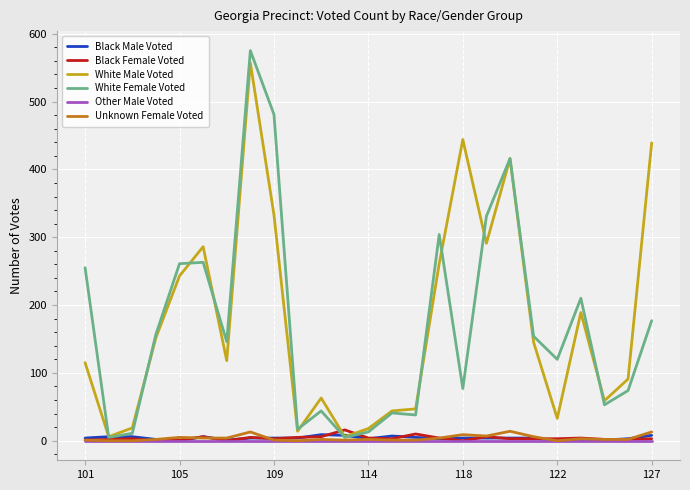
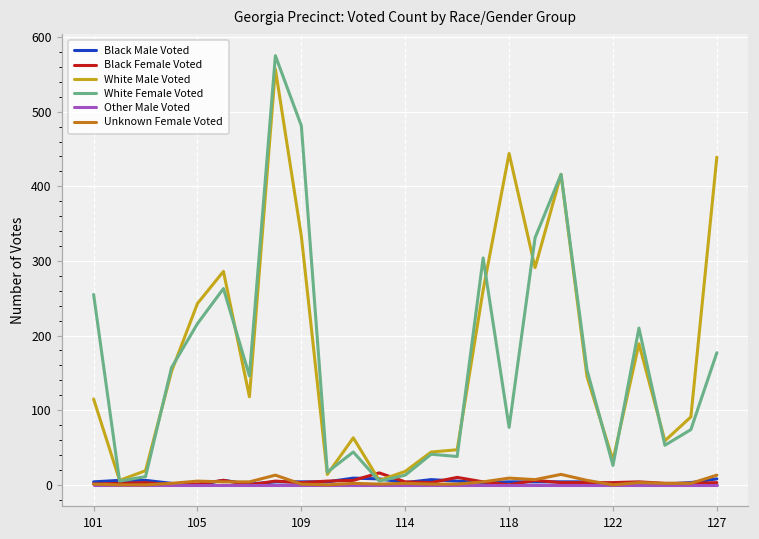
White Female Voted, 105: 260 -> 220
White Female Voted, 122: 120 -> 30
